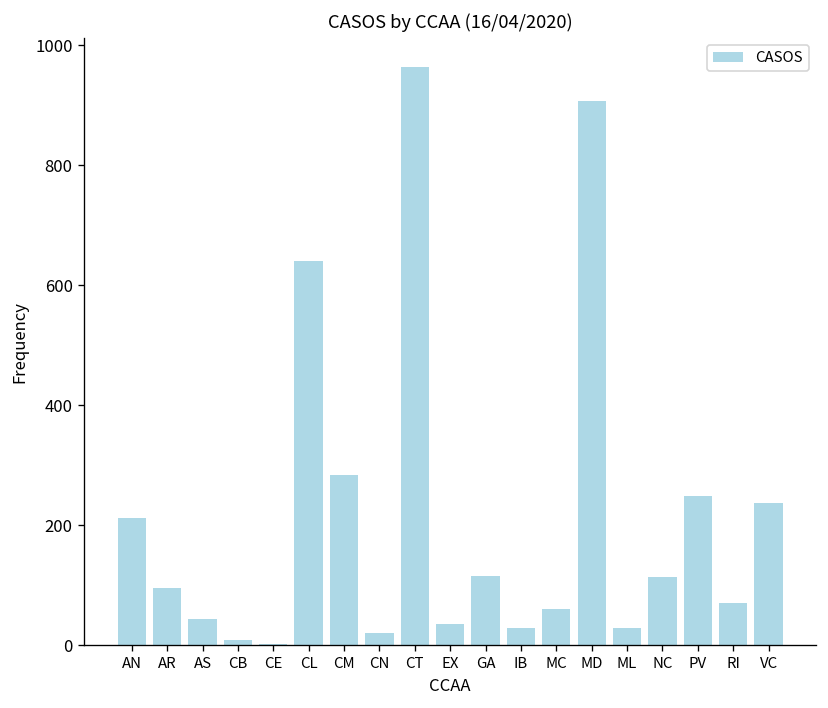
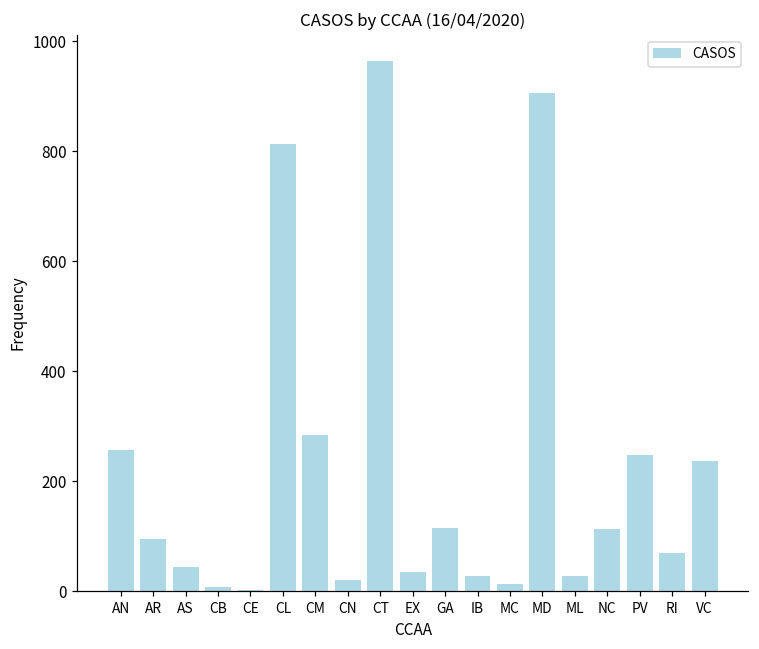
AN: 210 -> 260
CL: 640 -> 810
MC: 60 -> 10
